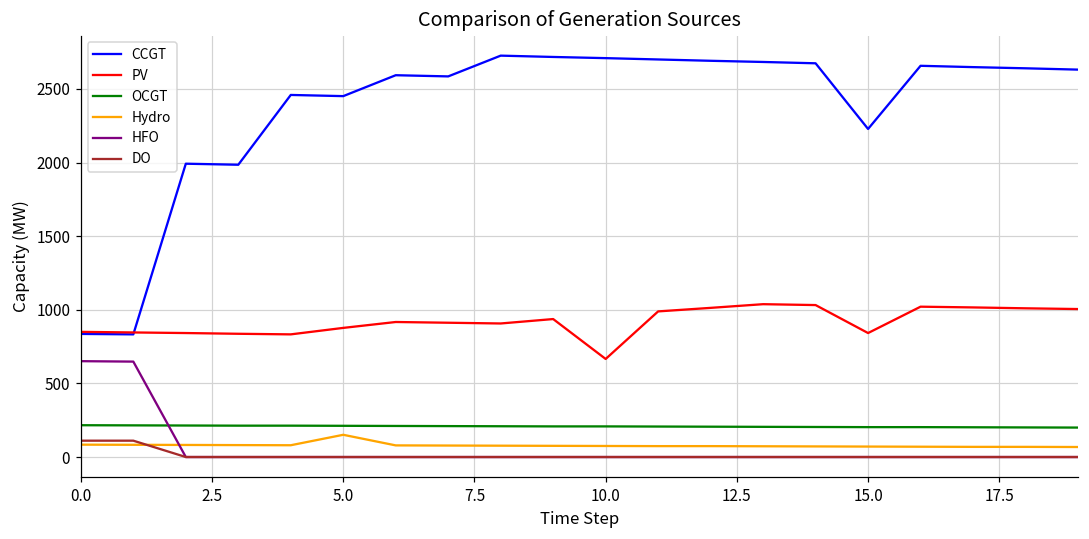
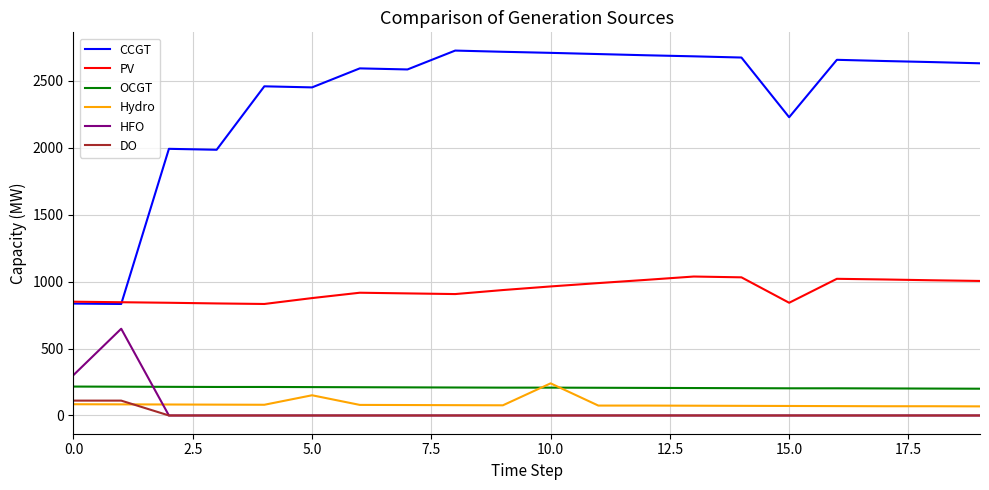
HFO, 0.0: 650 -> 300
PV, 10.0: 670 -> 960
Hydro, 10.0: 80 -> 240
